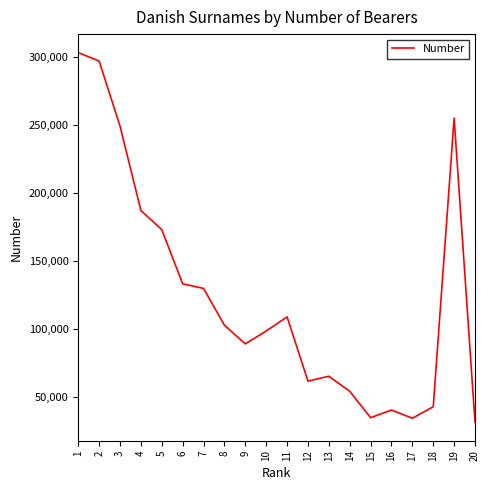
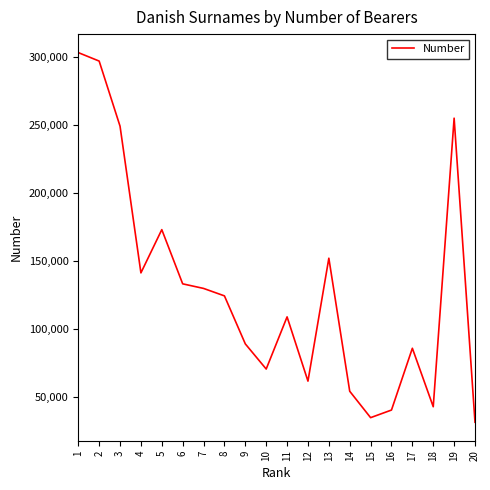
4: 187,000 -> 141,000
8: 103,000 -> 124,000
10: 98,000 -> 70,000
13: 65,000 -> 152,000
17: 34,000 -> 86,000
